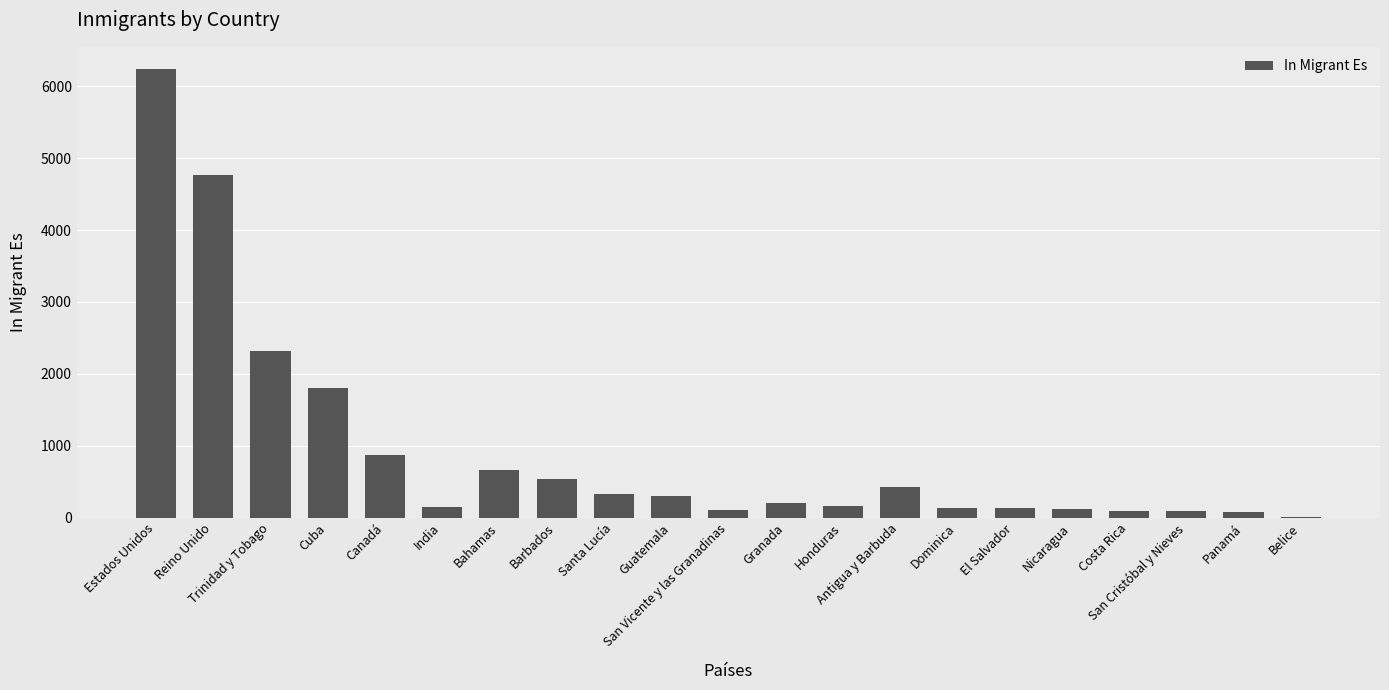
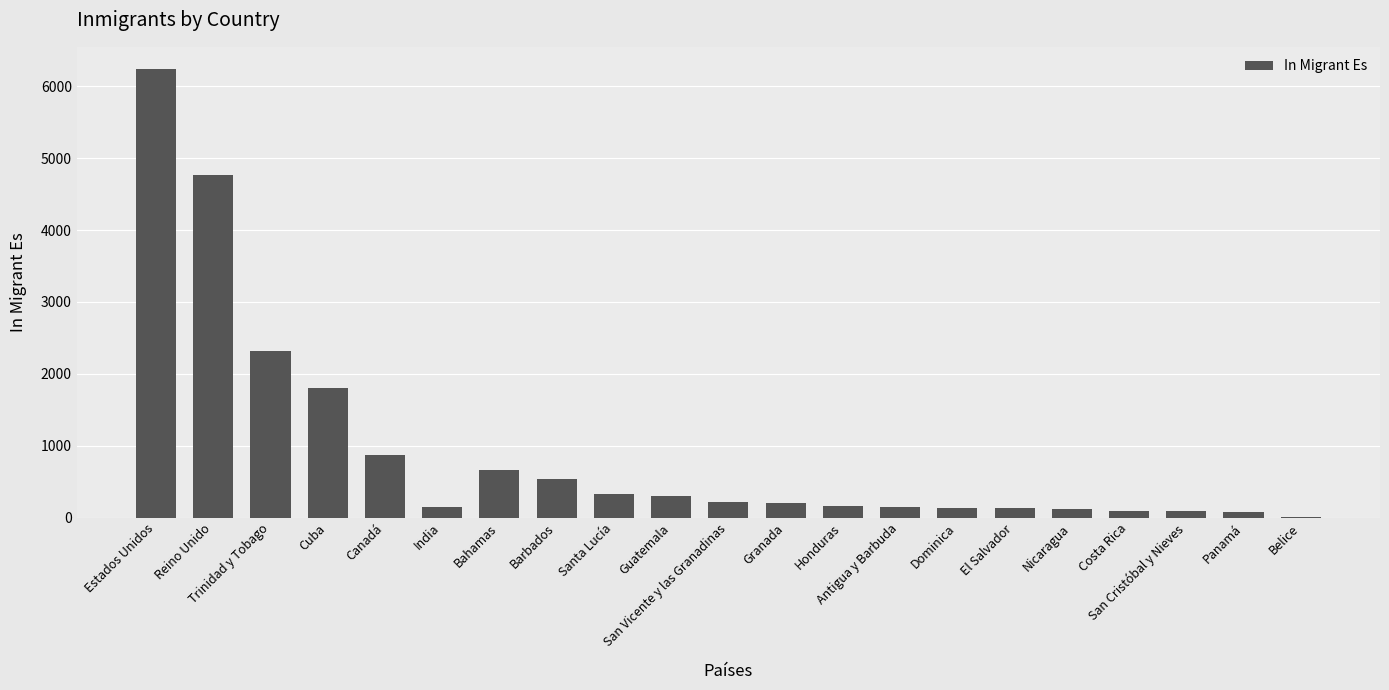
San Vicente y las Granadinas: 100 -> 200
Antigua y Barbuda: 400 -> 200
